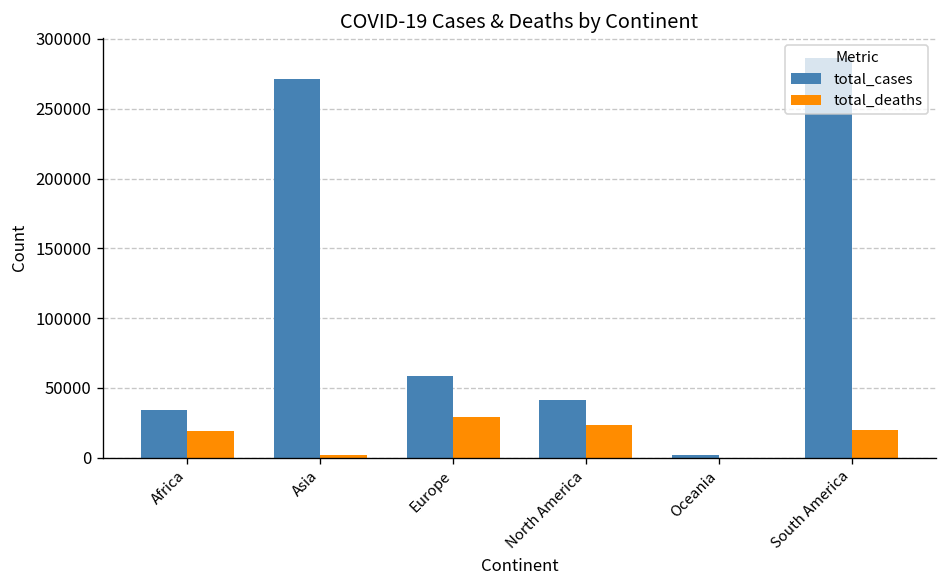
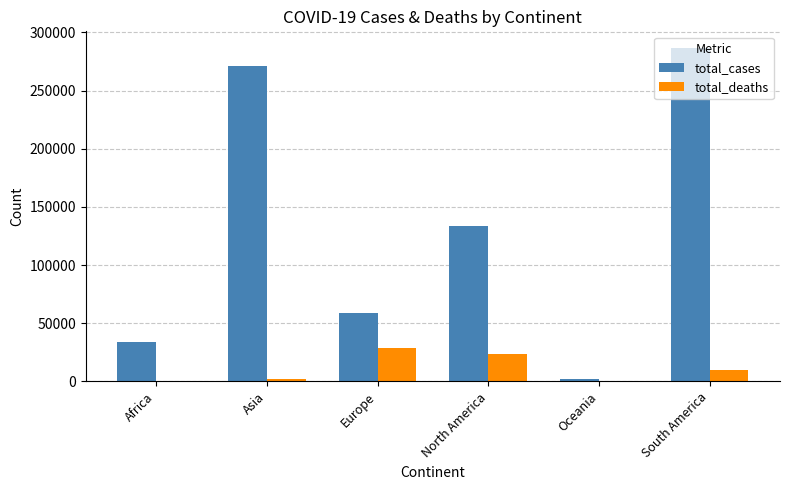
total_deaths, Africa: 19000 -> 0
total_cases, North America: 41000 -> 134000
total_deaths, South America: 20000 -> 9000
